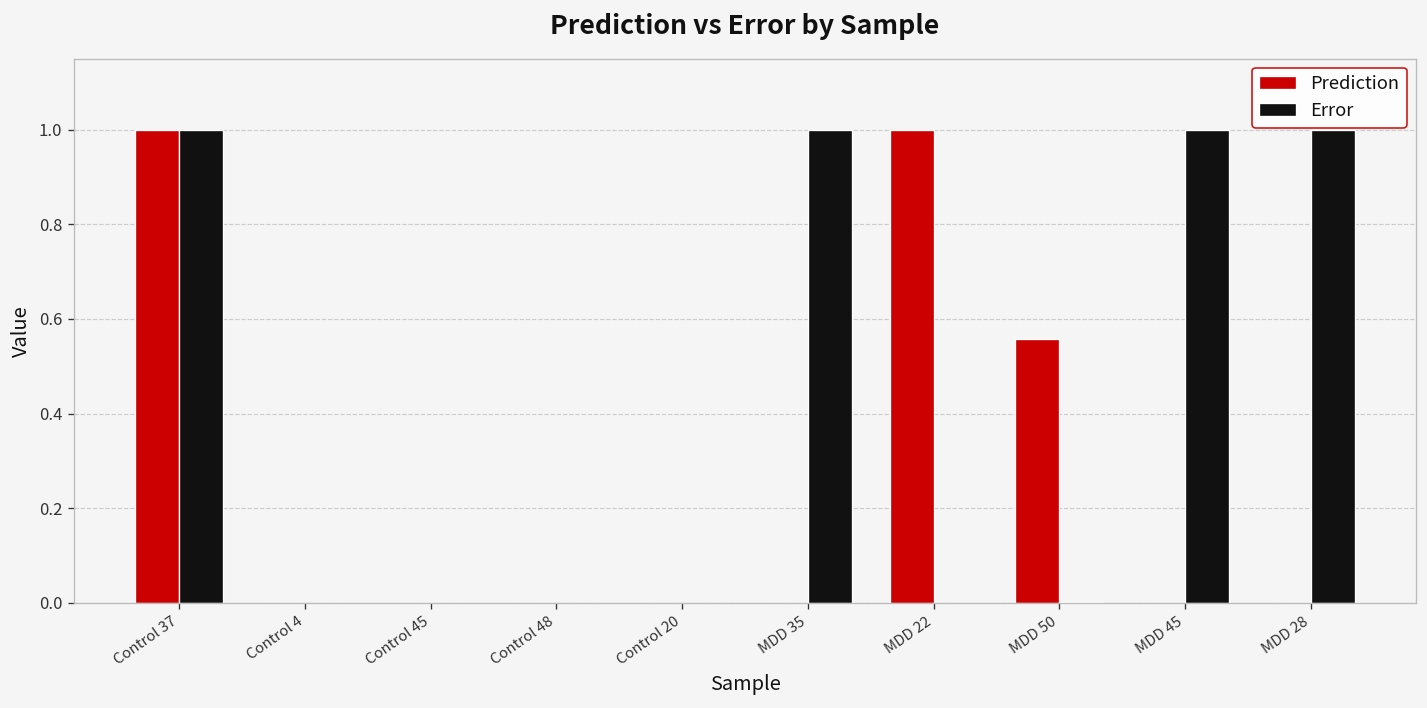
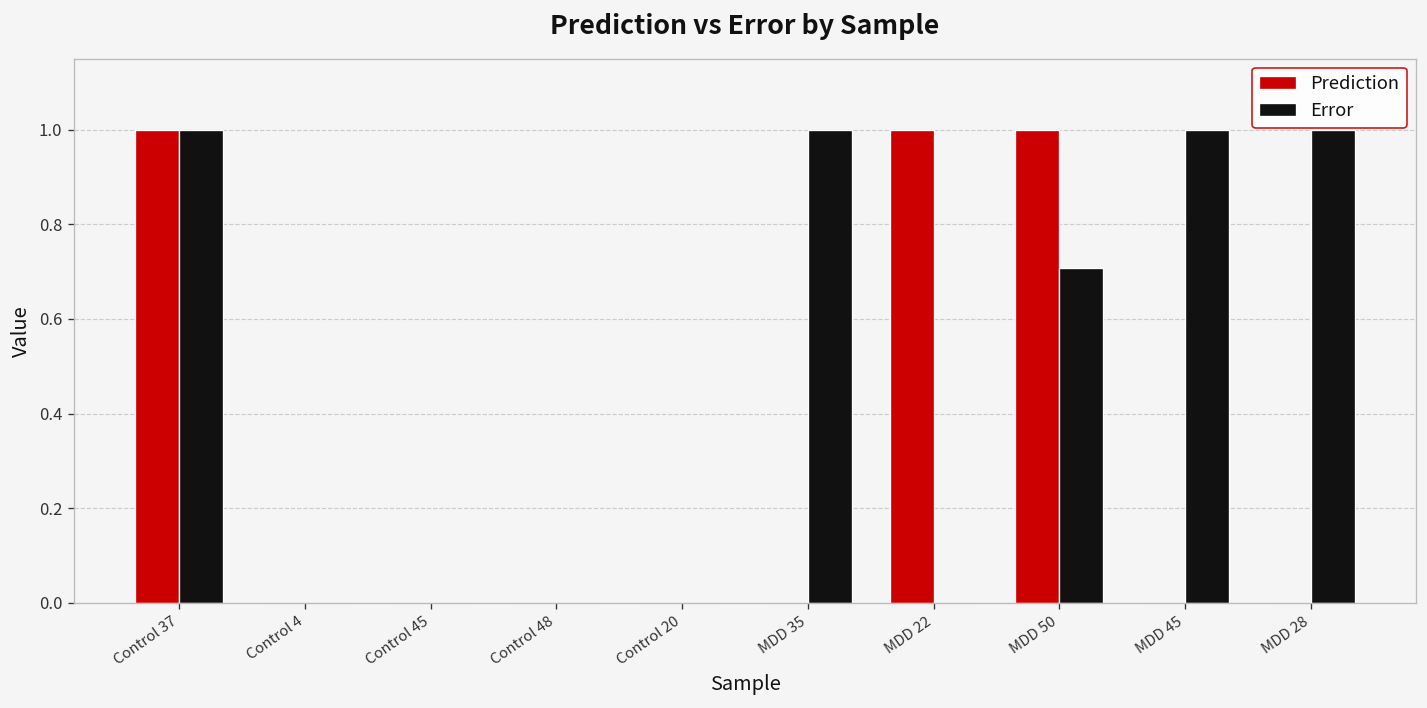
Prediction, MDD 50: 0.56 -> 1.00
Error, MDD 50: 0.00 -> 0.71
